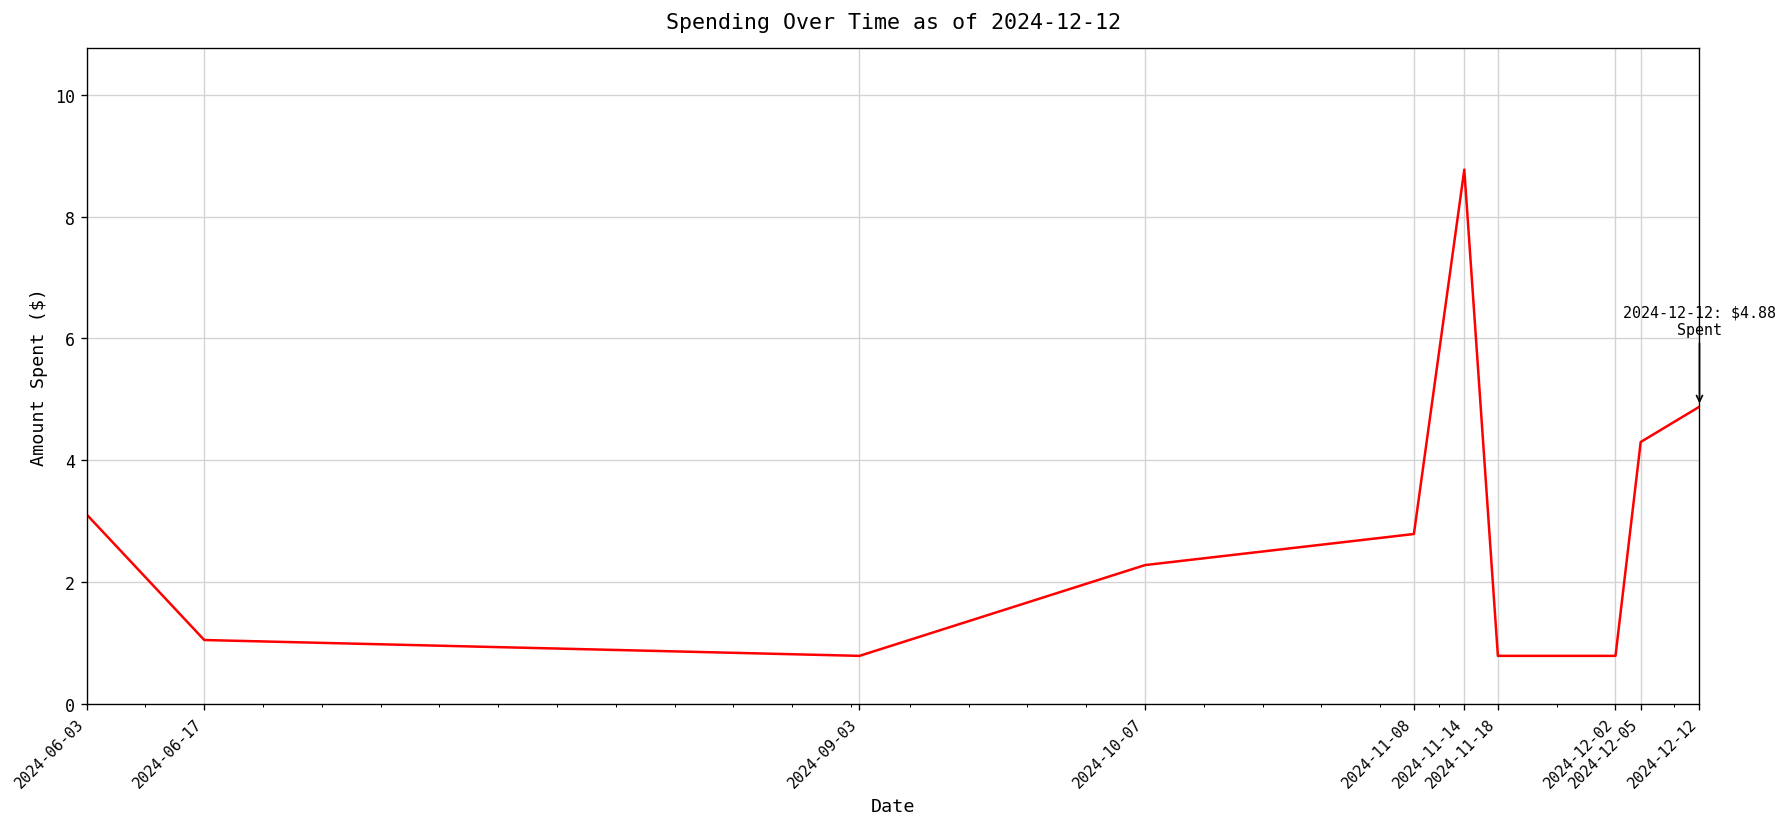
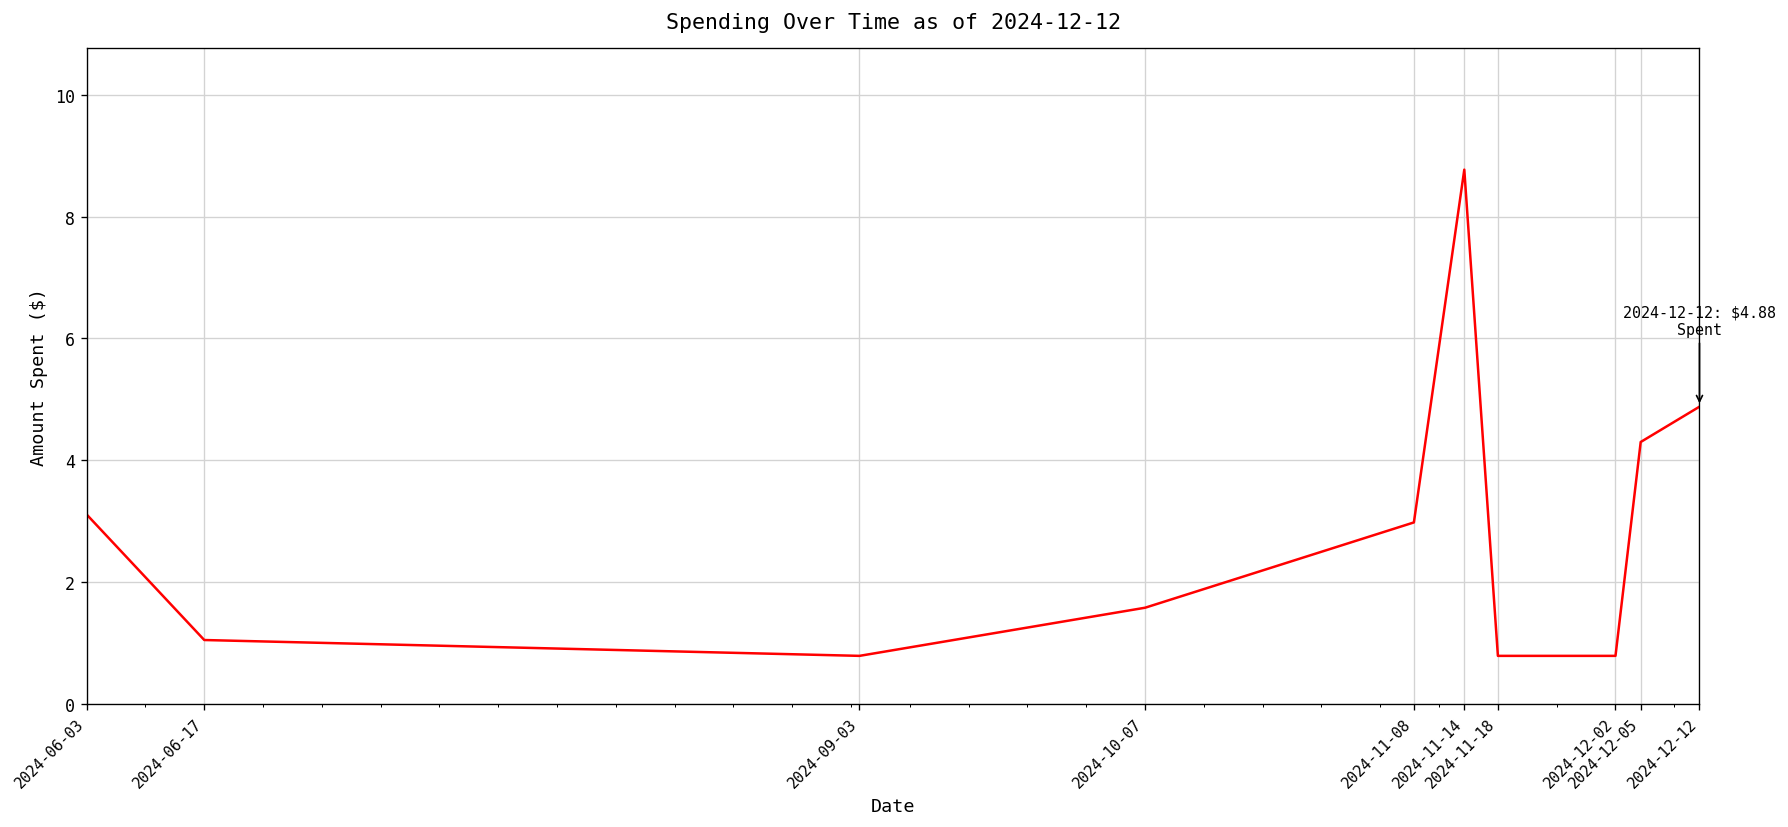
2024-10-07: 2.3 -> 1.6
2024-11-08: 2.8 -> 3.0
